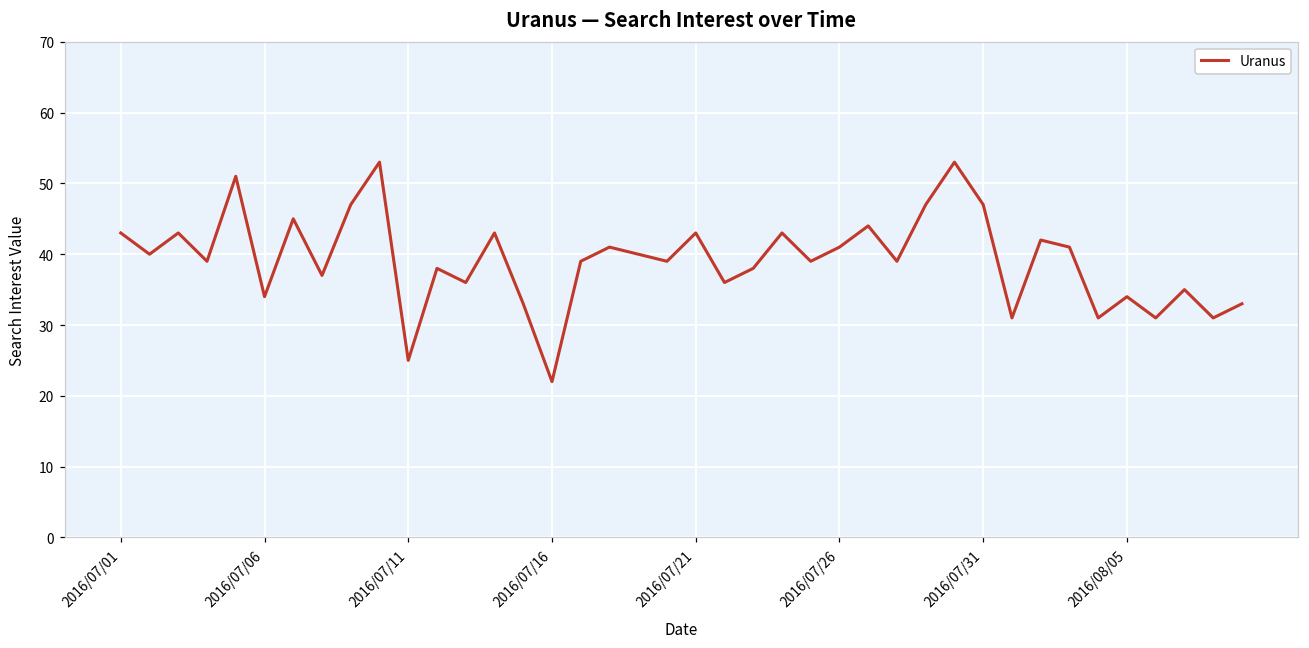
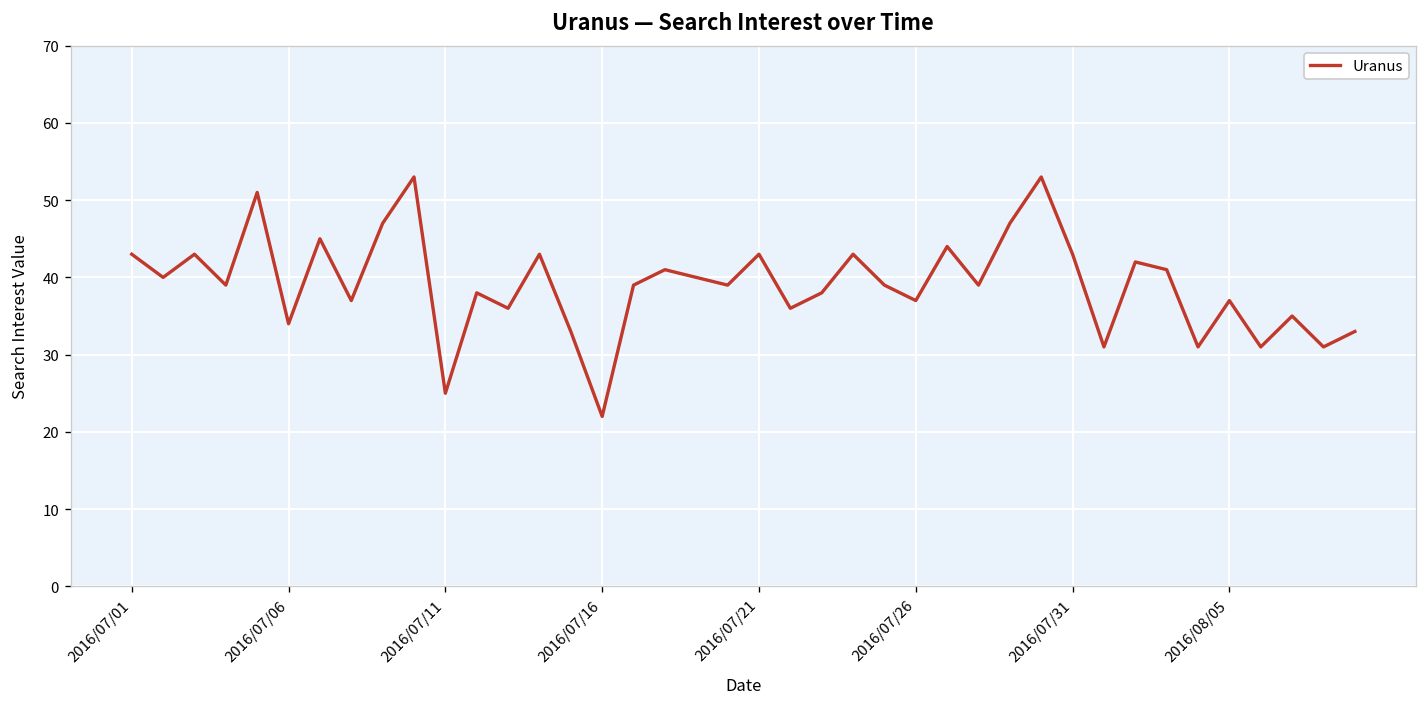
2016/07/26: 41 -> 37
2016/07/31: 47 -> 43
2016/08/05: 34 -> 37
